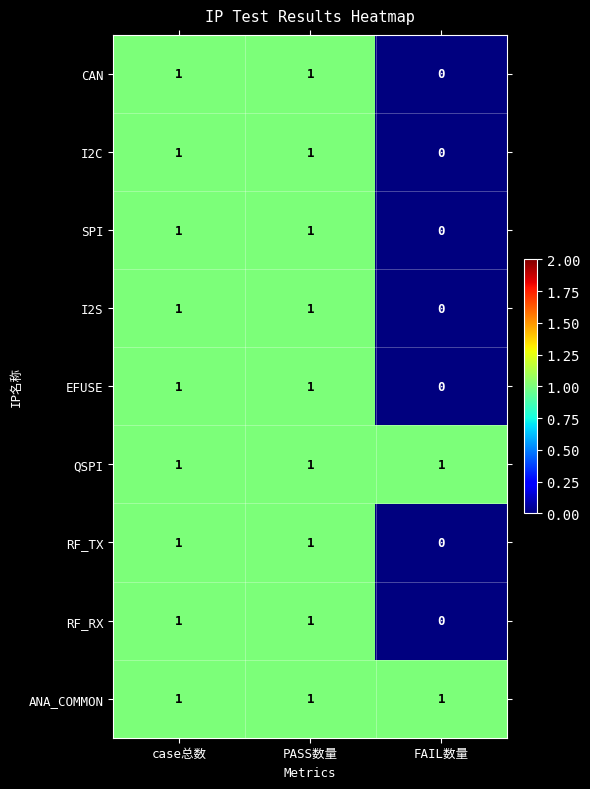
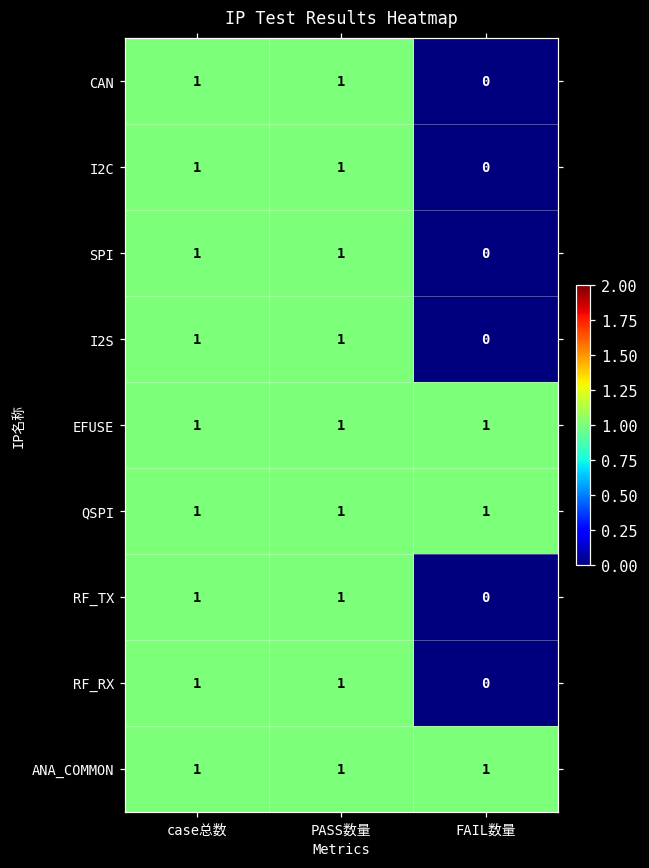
EFUSE, FAIL数量: 0 -> 1
